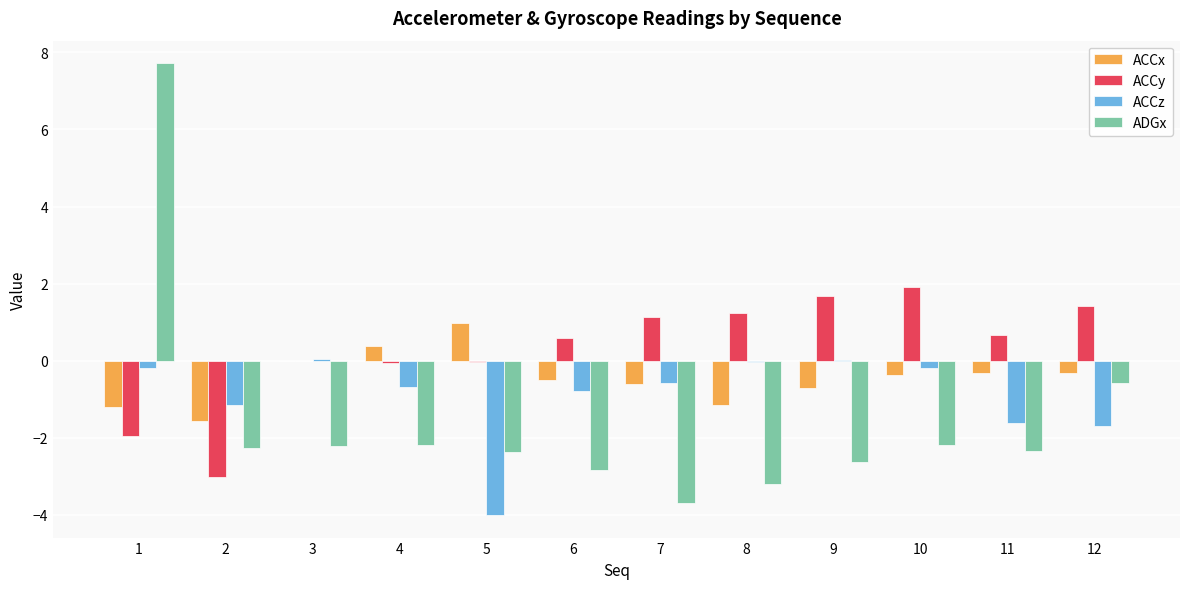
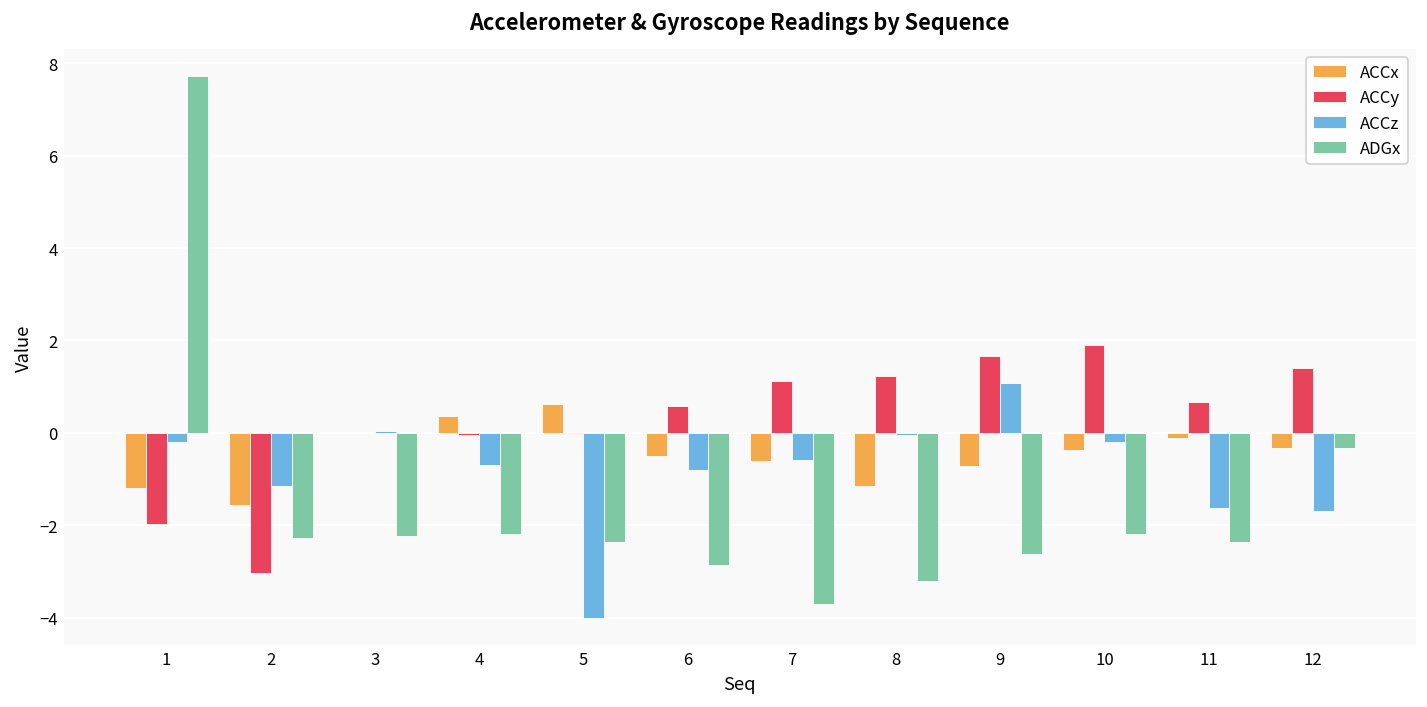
ACCx, 5: 1.0 -> 0.6
ACCz, 9: 0.0 -> 1.1
ACCx, 11: -0.3 -> -0.1
ADGx, 12: -0.6 -> -0.3
